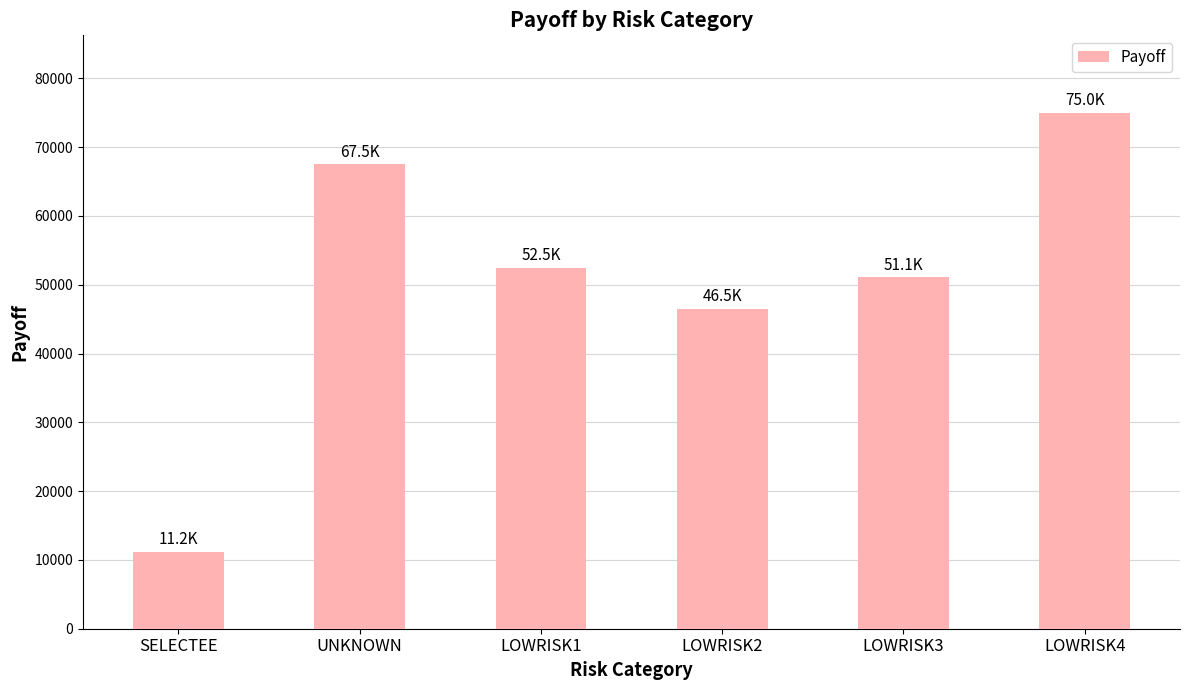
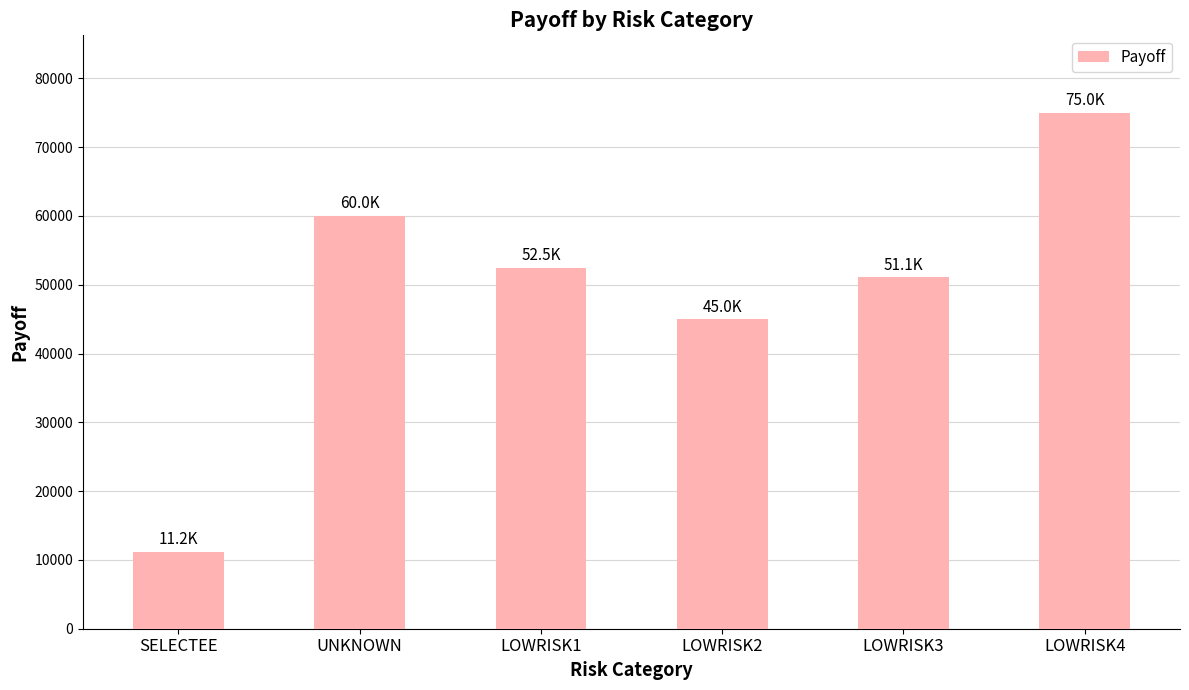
UNKNOWN: 67.5K -> 60.0K
LOWRISK2: 46.5K -> 45.0K
